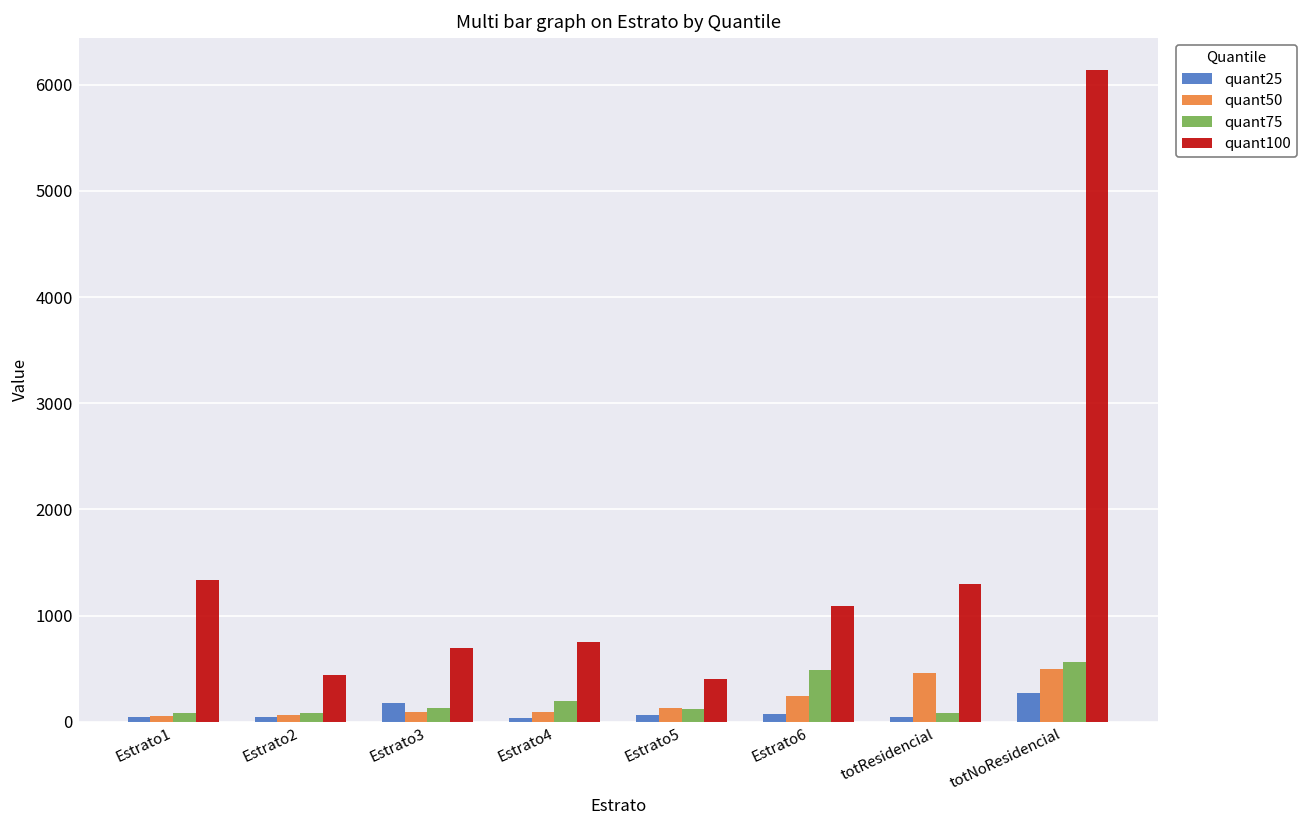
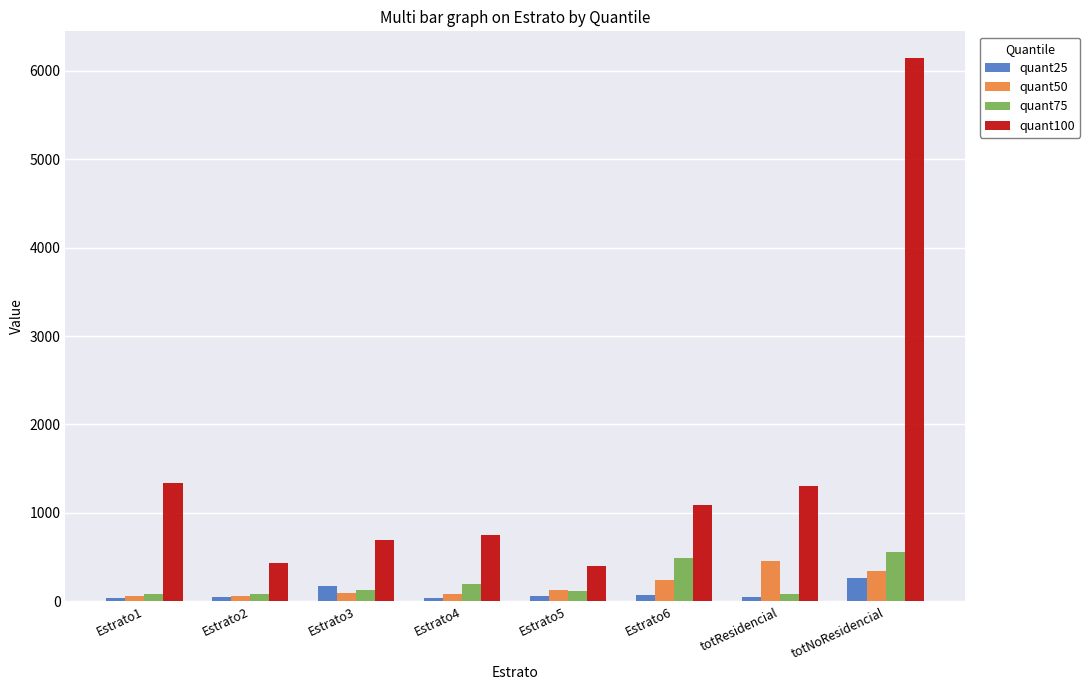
quant50, totNoResidencial: 500 -> 300
